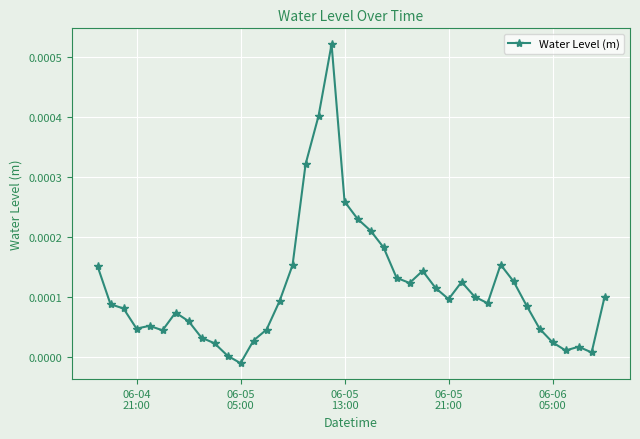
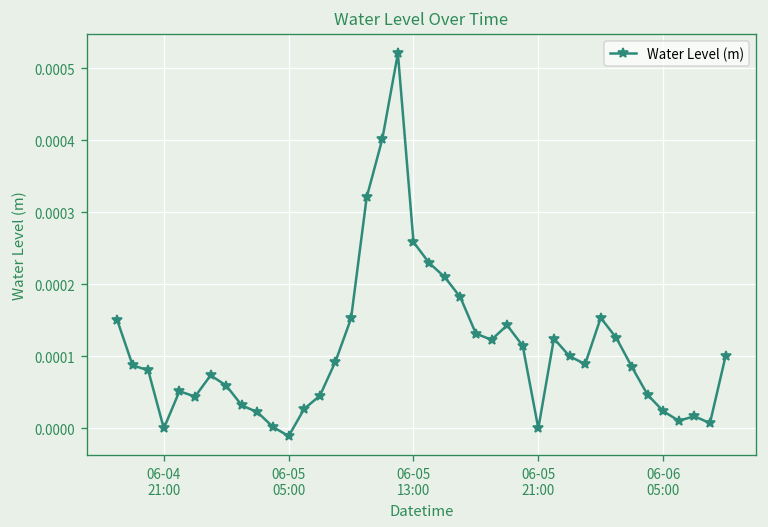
06-04 21:00: 0.00005 -> 0.00000
06-05 21:00: 0.0001 -> 0.0000
